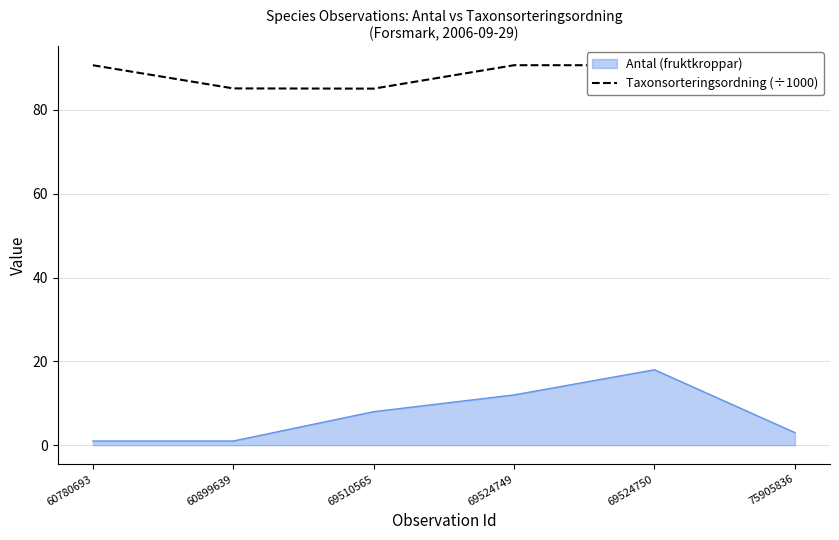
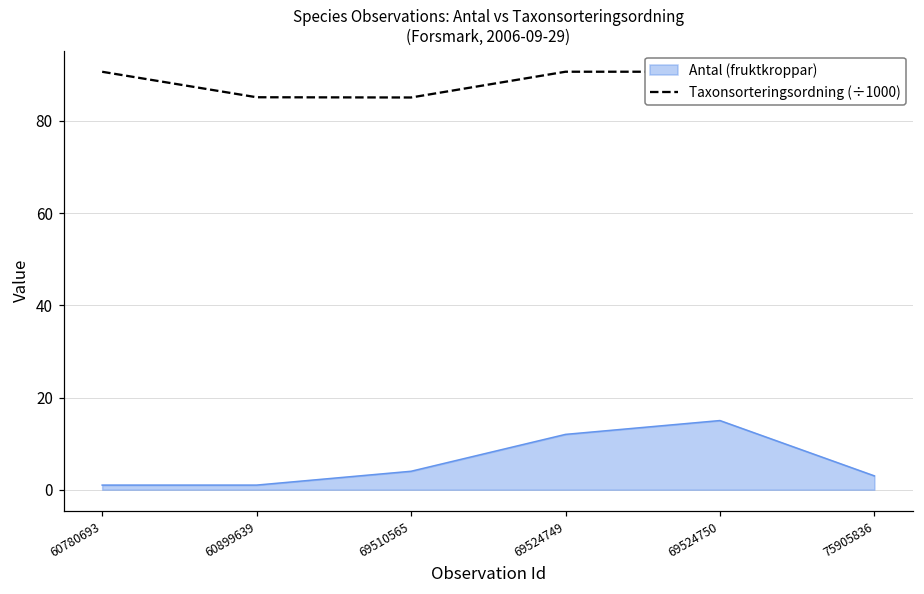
Antal (fruktkroppar), 69510565: 8 -> 4
Antal (fruktkroppar), 69524750: 18 -> 15
